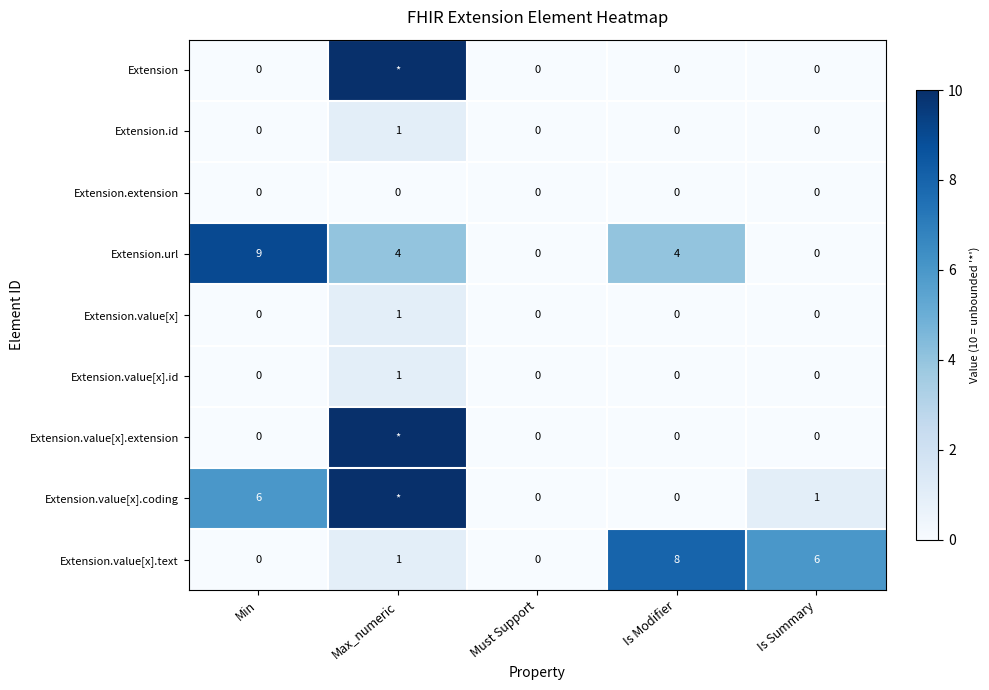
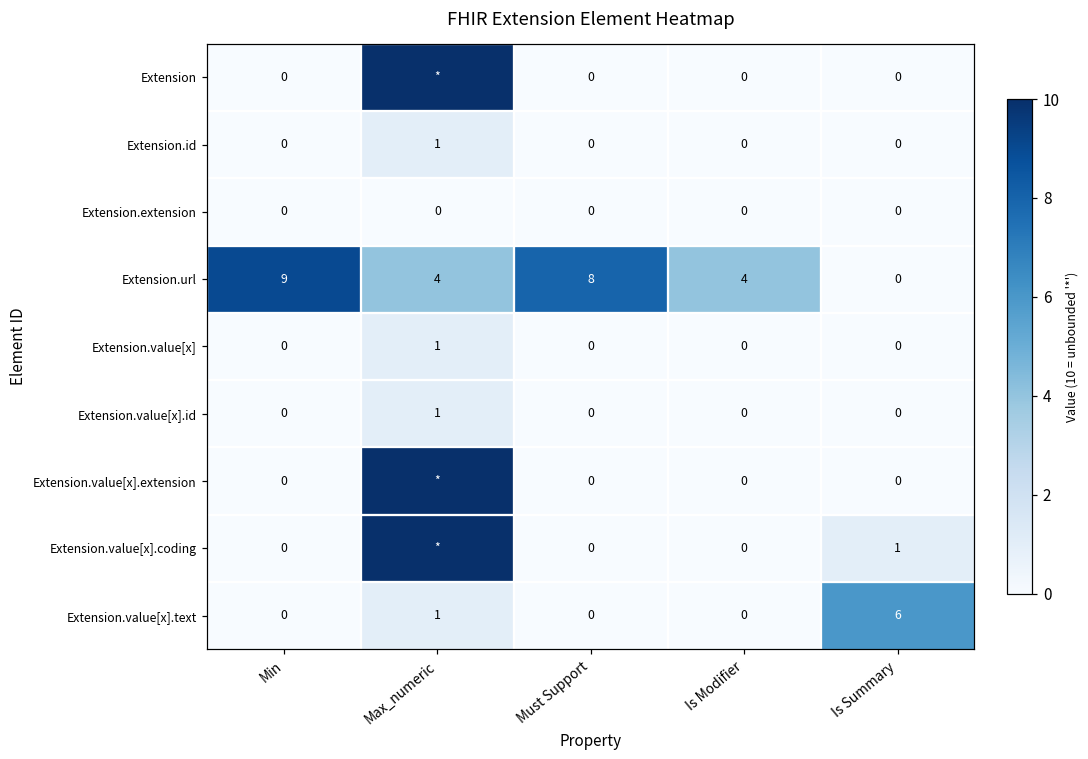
Extension.url, Must Support: 0 -> 8
Extension.value[x].coding, Min: 6 -> 0
Extension.value[x].text, Is Modifier: 8 -> 0
